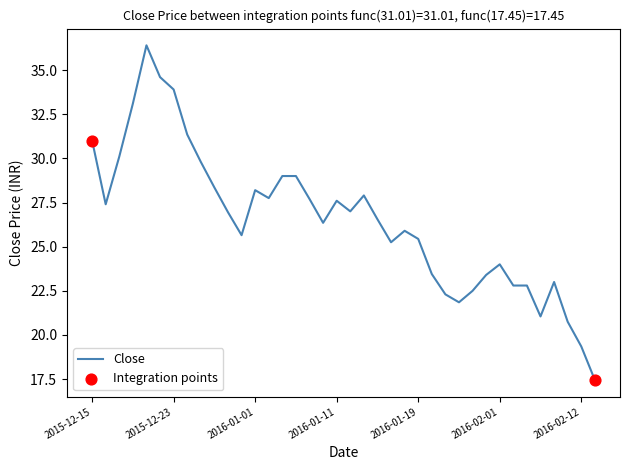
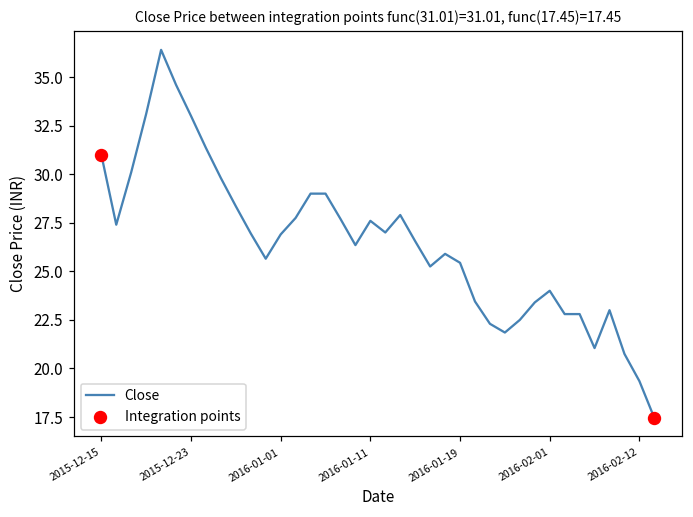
Close, 2015-12-23: 33.9 -> 33.0
Close, 2016-01-01: 28.2 -> 26.9
